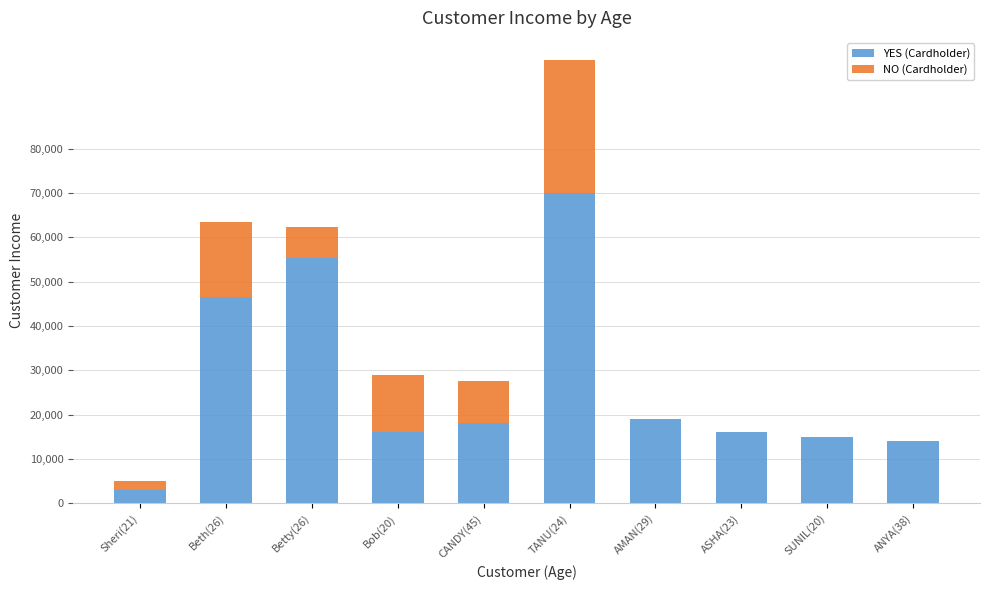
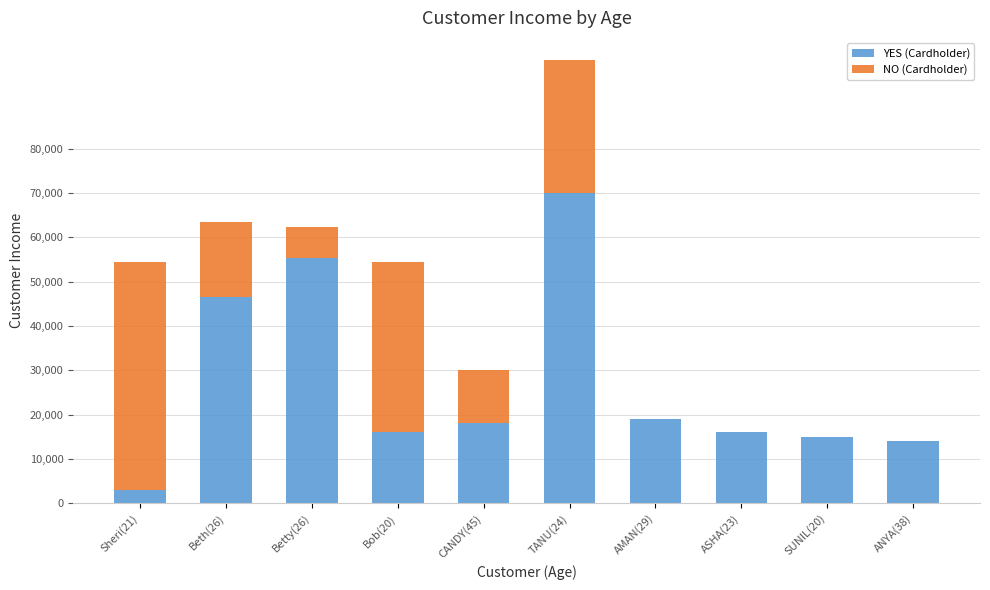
NO (Cardholder), Sheri(21): 2,000 -> 52,000
NO (Cardholder), Bob(20): 13,000 -> 38,000
NO (Cardholder), CANDY(45): 10,000 -> 12,000
